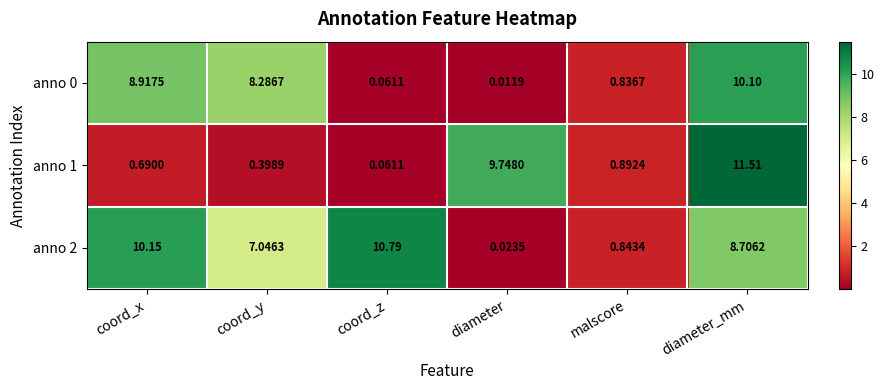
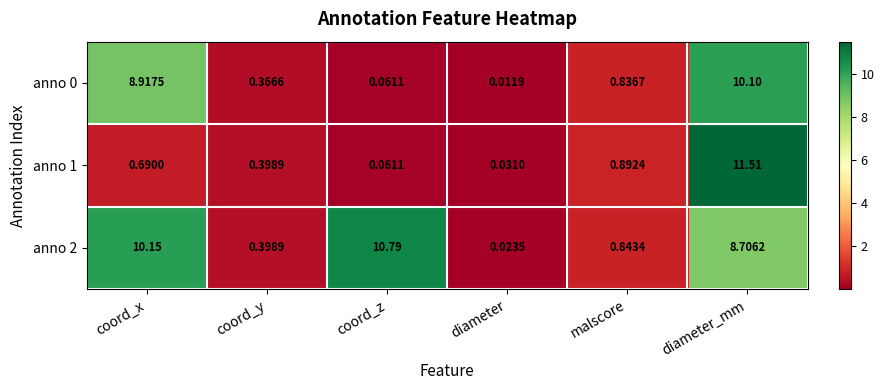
anno 0, coord_y: 8.2867 -> 0.3666
anno 1, diameter: 9.7480 -> 0.0310
anno 2, coord_y: 7.0463 -> 0.3989
